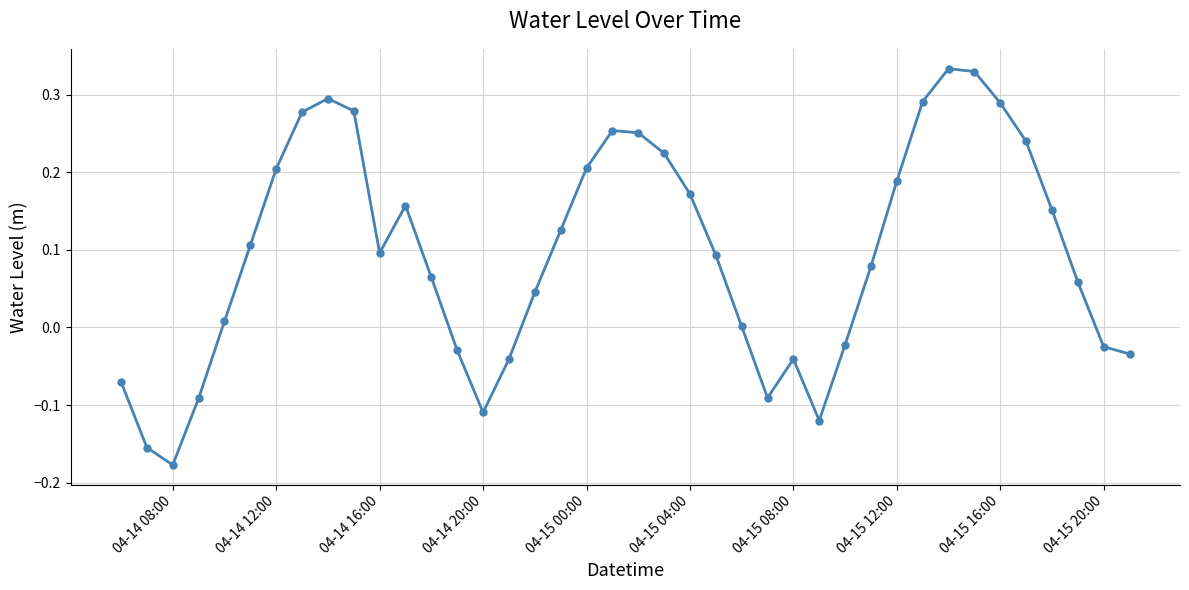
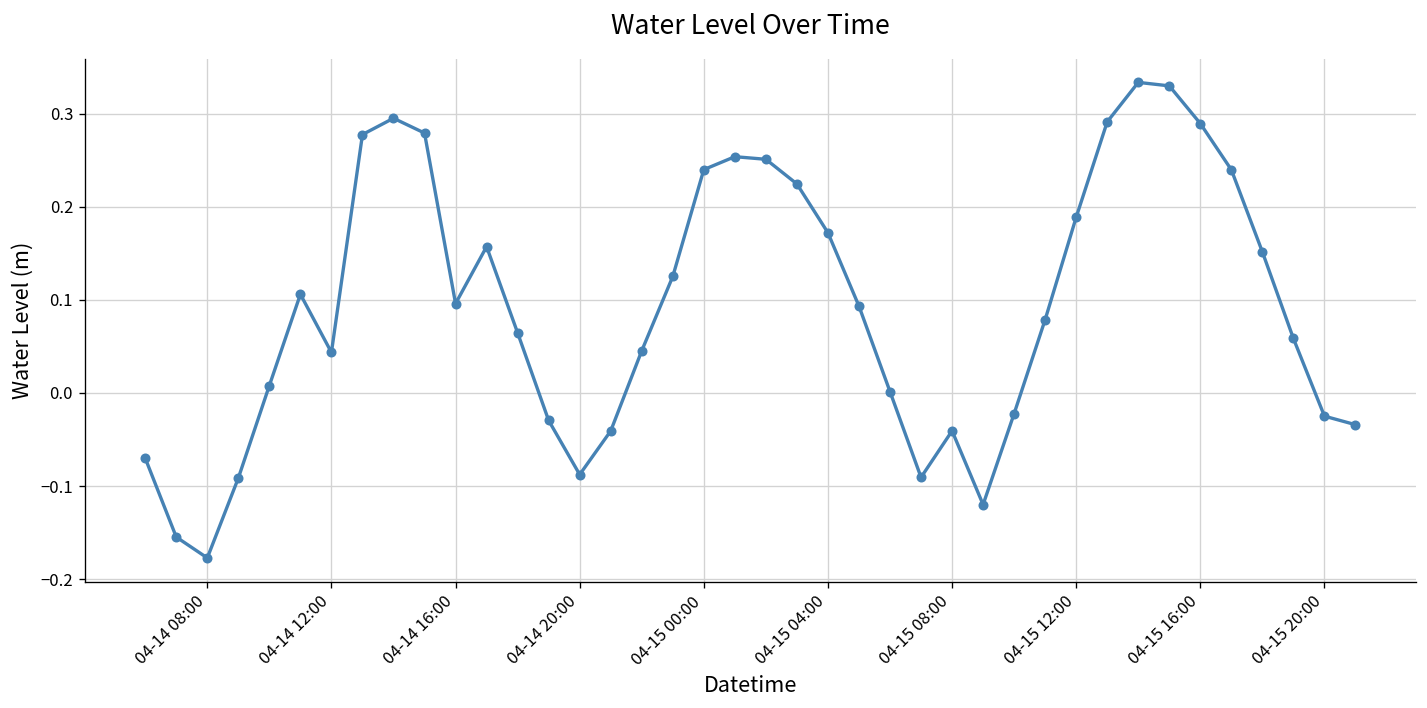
04-14 12:00: 0.20 -> 0.04
04-14 20:00: -0.11 -> -0.09
04-15 00:00: 0.21 -> 0.24
